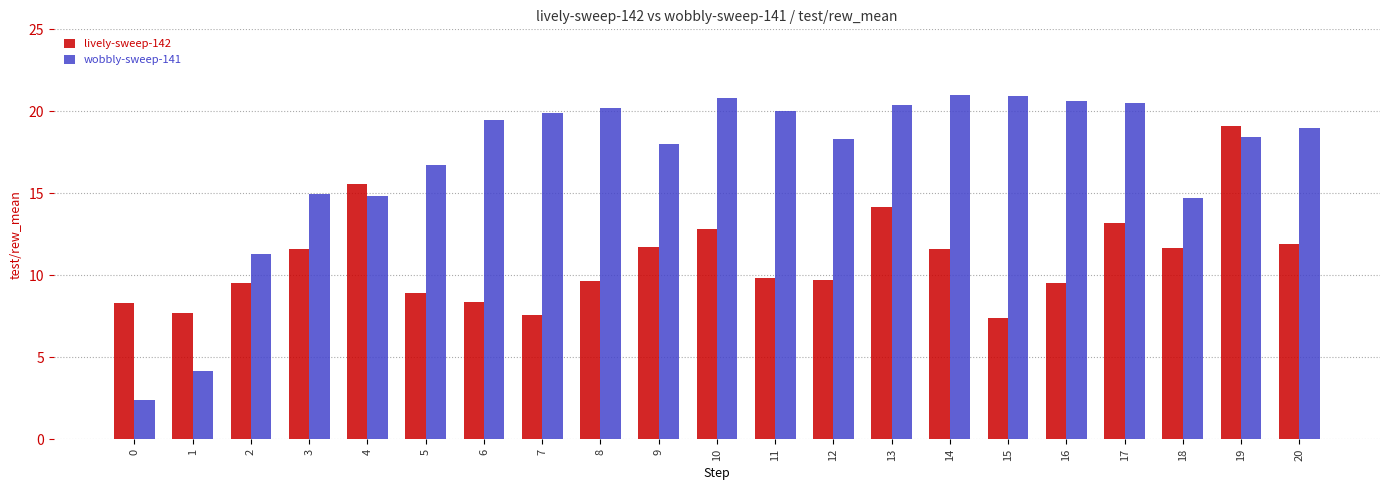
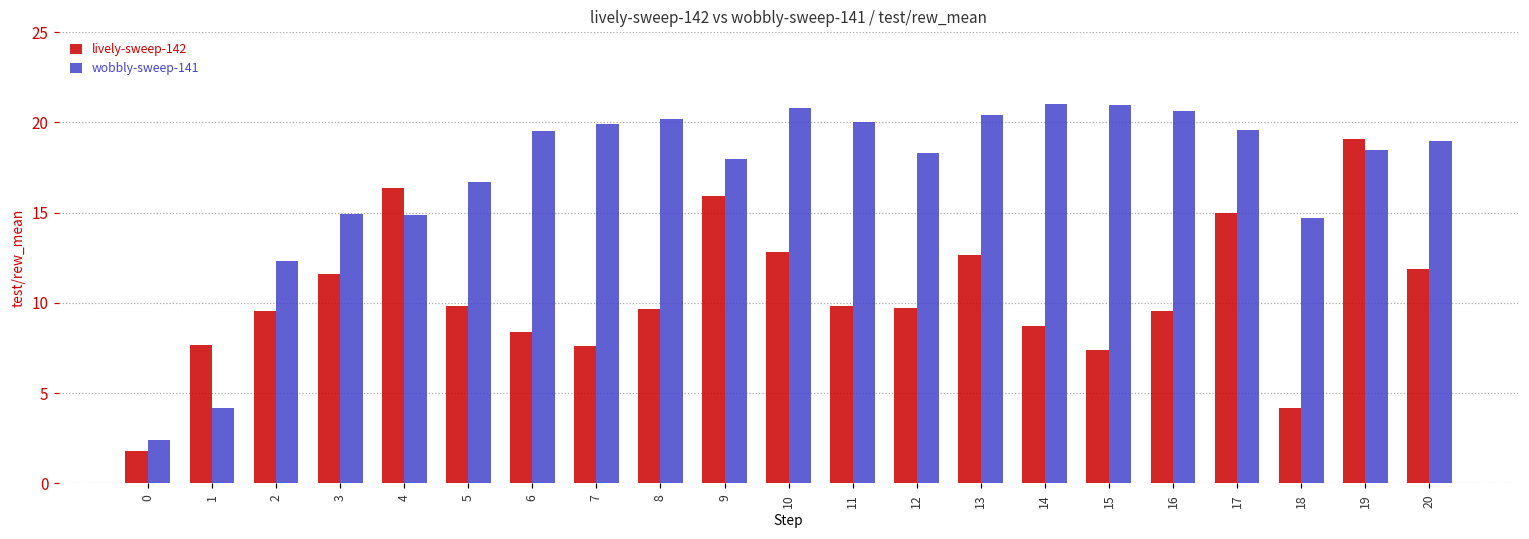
lively-sweep-142, 0: 8.3 -> 1.8
wobbly-sweep-141, 2: 11.3 -> 12.3
lively-sweep-142, 4: 15.6 -> 16.4
lively-sweep-142, 5: 8.9 -> 9.8
lively-sweep-142, 9: 11.8 -> 16.0
lively-sweep-142, 13: 14.1 -> 12.7
lively-sweep-142, 14: 11.6 -> 8.7
lively-sweep-142, 17: 13.2 -> 15.0
wobbly-sweep-141, 17: 20.5 -> 19.6
lively-sweep-142, 18: 11.7 -> 4.2
